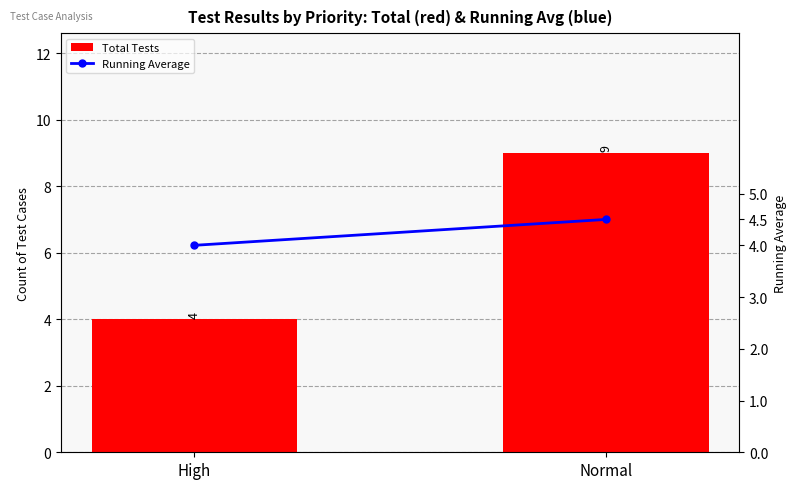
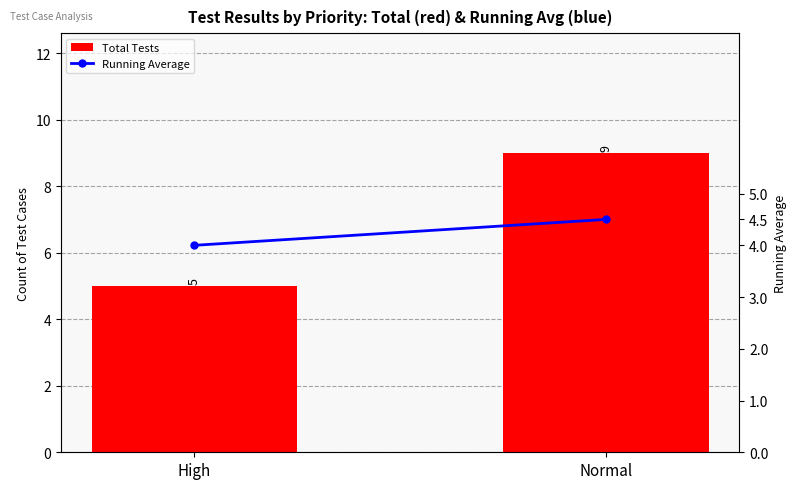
Total Tests, High: 4 -> 5
